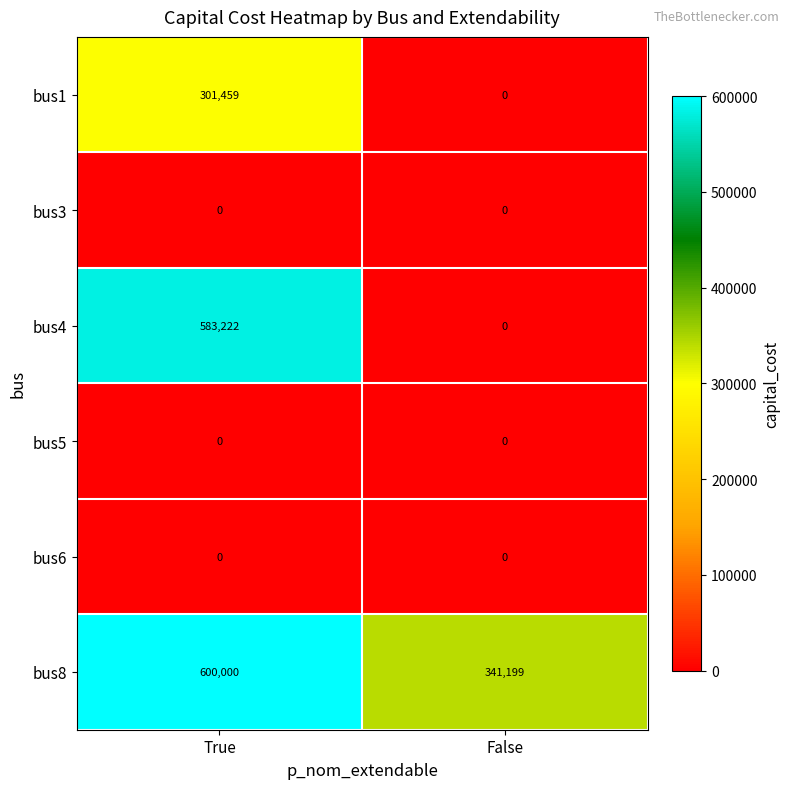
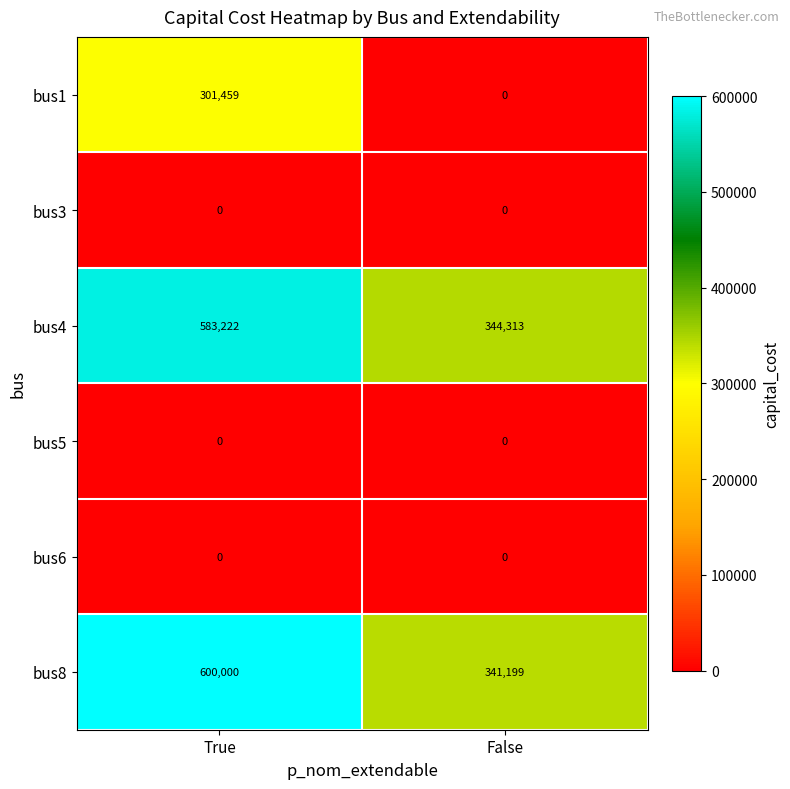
bus4, False: 0 -> 344,313
